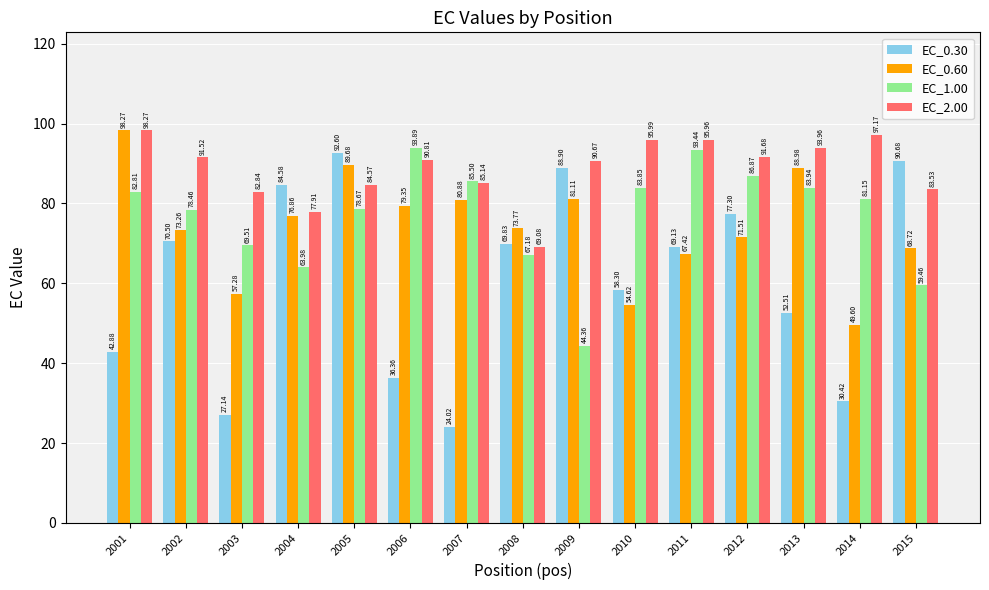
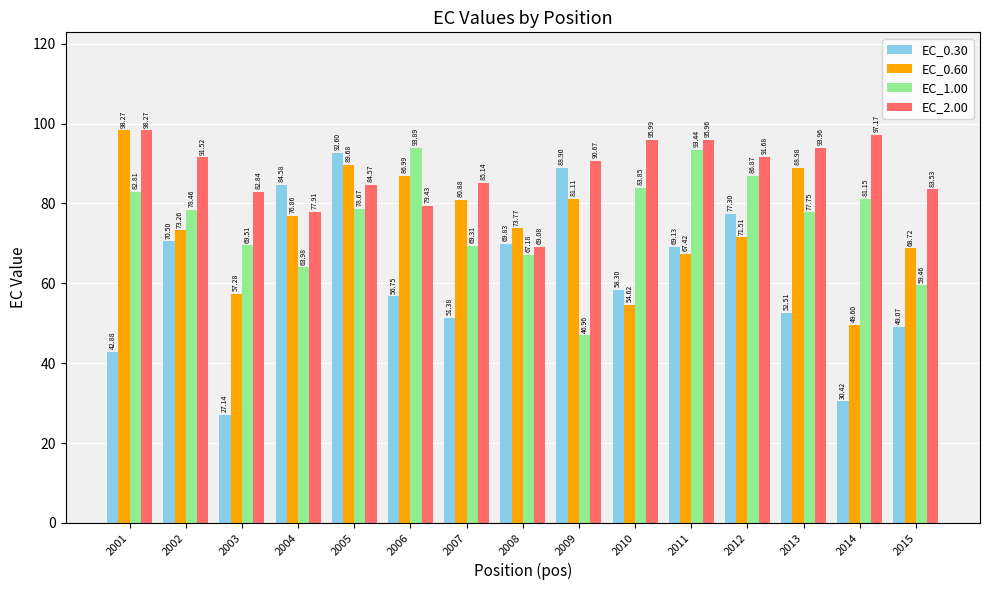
EC_0.30, 2006: 36.36 -> 56.75
EC_0.60, 2006: 79.35 -> 86.99
EC_2.00, 2006: 90.81 -> 79.43
EC_0.30, 2007: 24.02 -> 51.38
EC_1.00, 2007: 85.50 -> 69.31
EC_1.00, 2009: 44.36 -> 46.96
EC_1.00, 2013: 83.94 -> 77.75
EC_0.30, 2015: 90.68 -> 49.07
